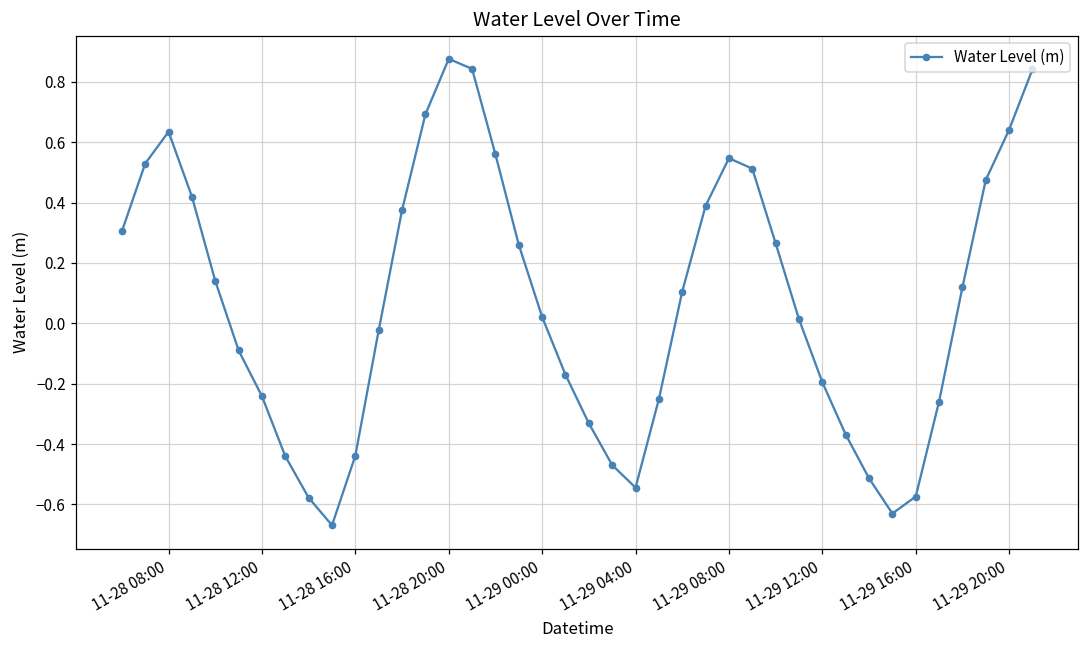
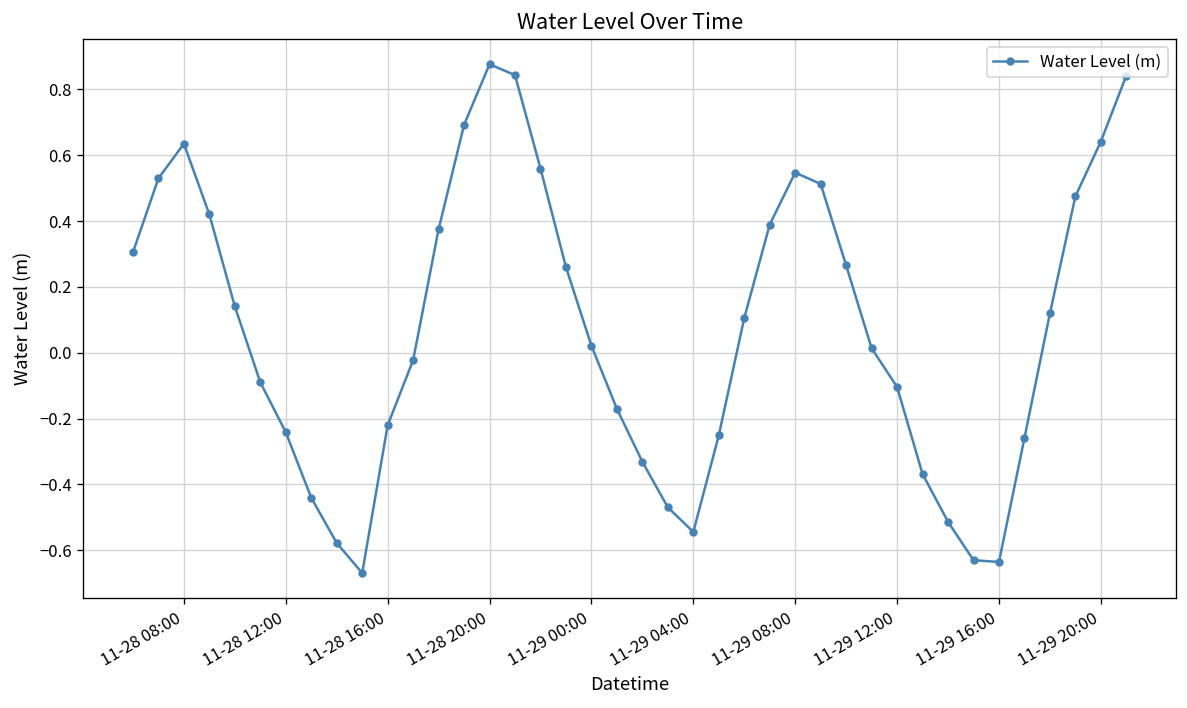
11-28 16:00: -0.44 -> -0.22
11-29 12:00: -0.20 -> -0.10
11-29 16:00: -0.57 -> -0.64
